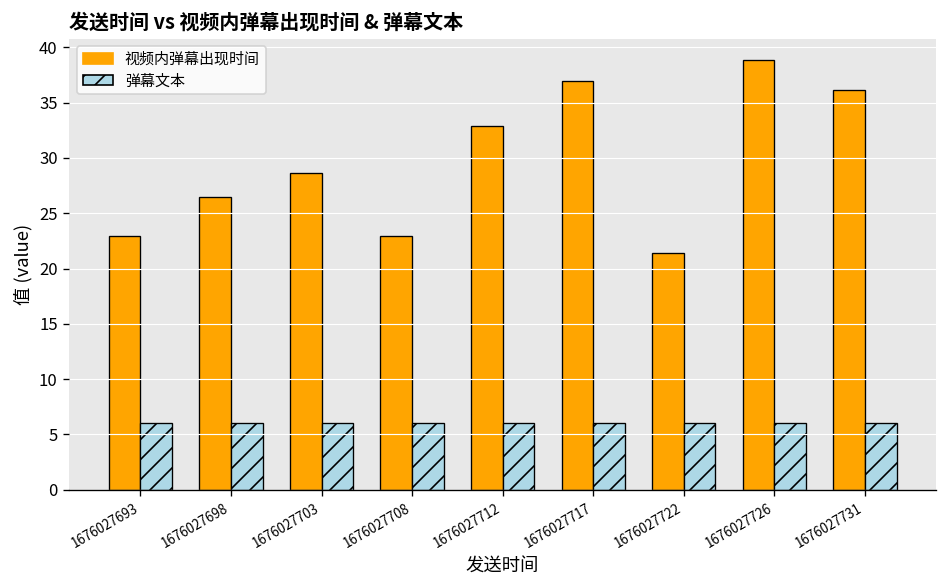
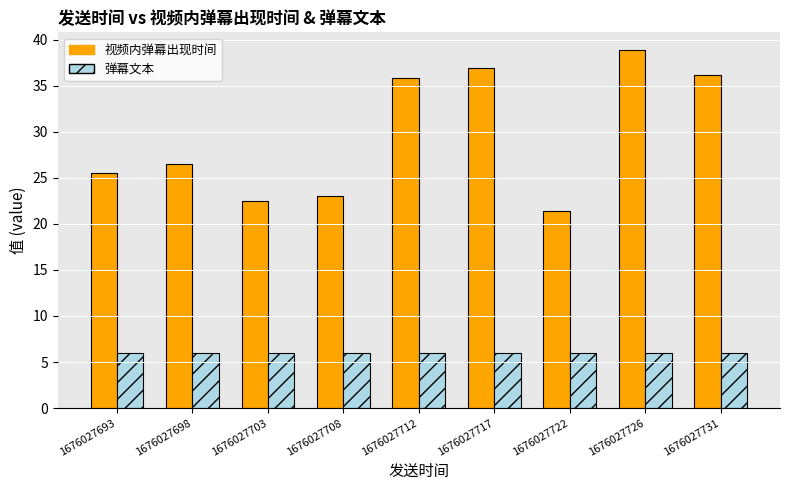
视频内弹幕出现时间, 1676027693: 23 -> 26
视频内弹幕出现时间, 1676027703: 29 -> 22
视频内弹幕出现时间, 1676027712: 33 -> 36
